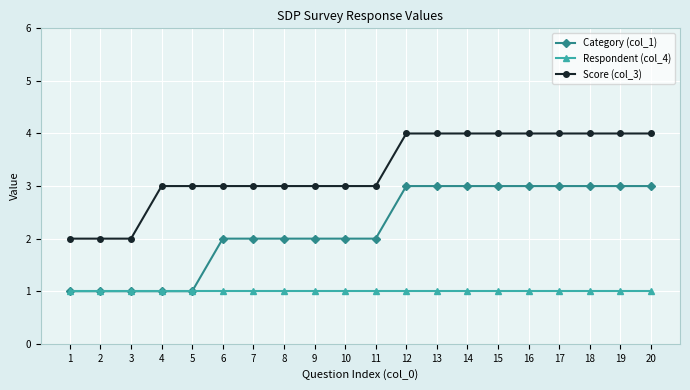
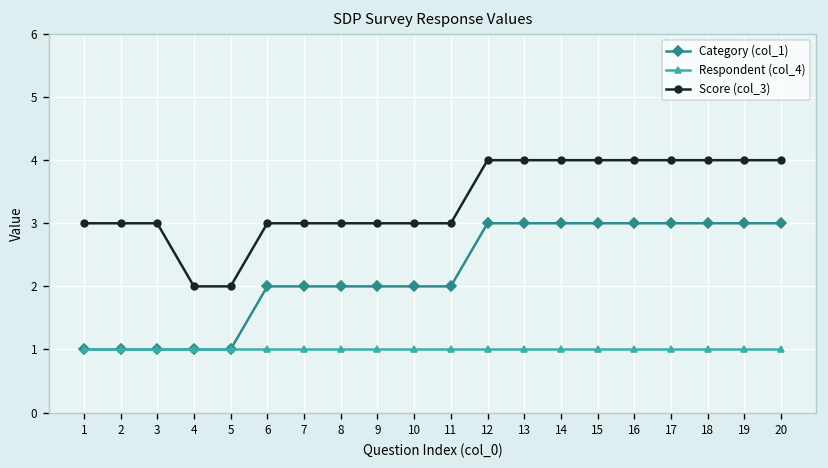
Score (col_3), 1: 2 -> 3
Score (col_3), 2: 2 -> 3
Score (col_3), 3: 2 -> 3
Score (col_3), 4: 3 -> 2
Score (col_3), 5: 3 -> 2
